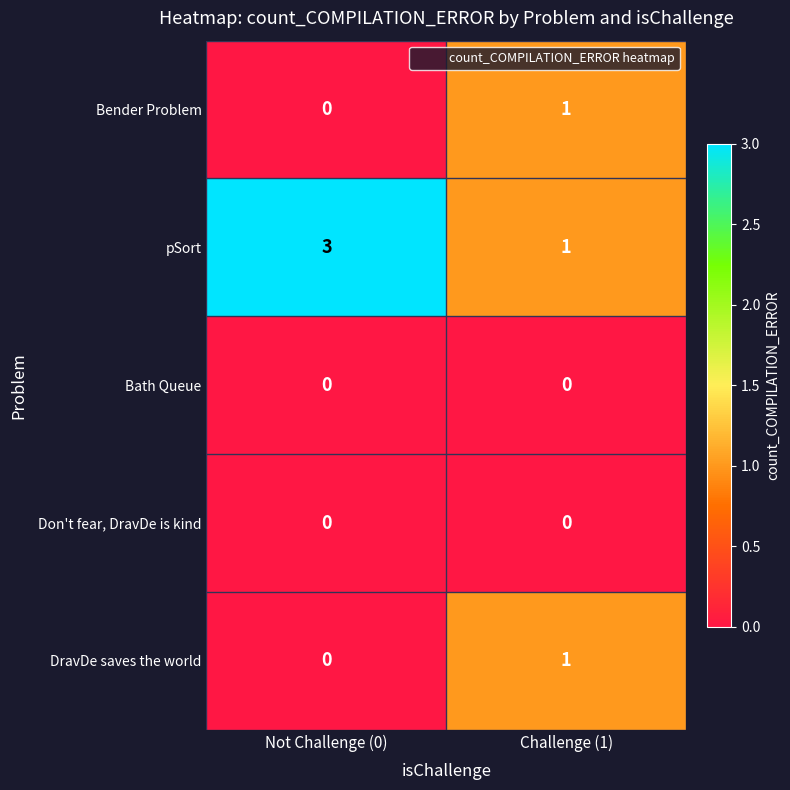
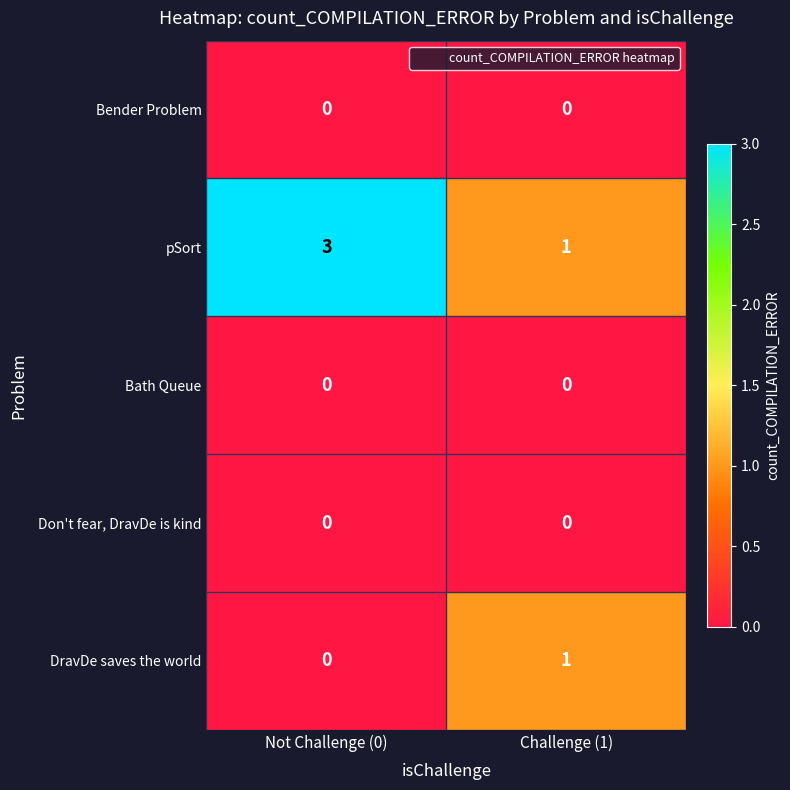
Bender Problem, Challenge (1): 1 -> 0
